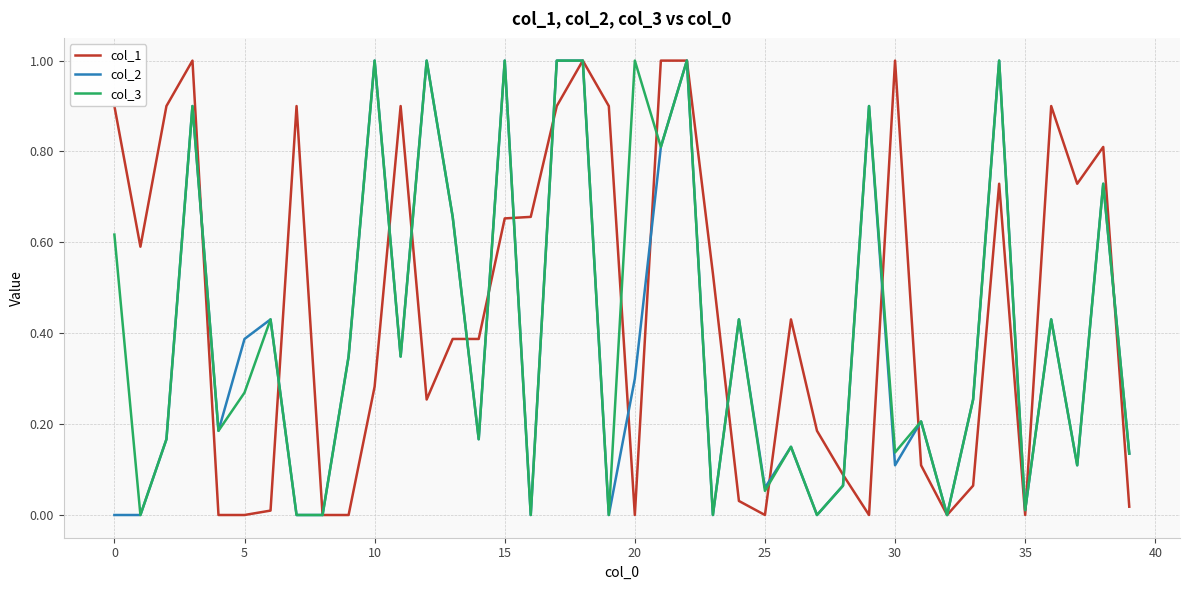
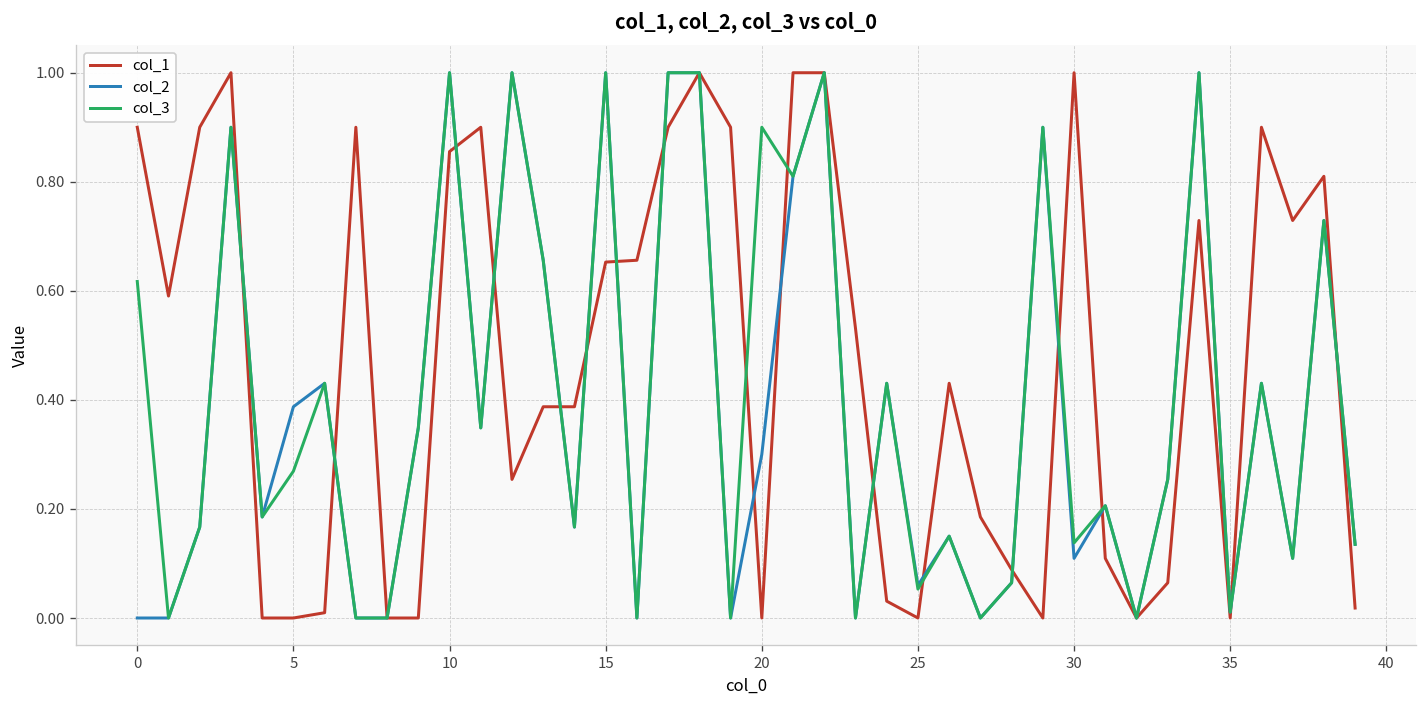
col_1, 10: 0.28 -> 0.86
col_3, 20: 1.0 -> 0.9
